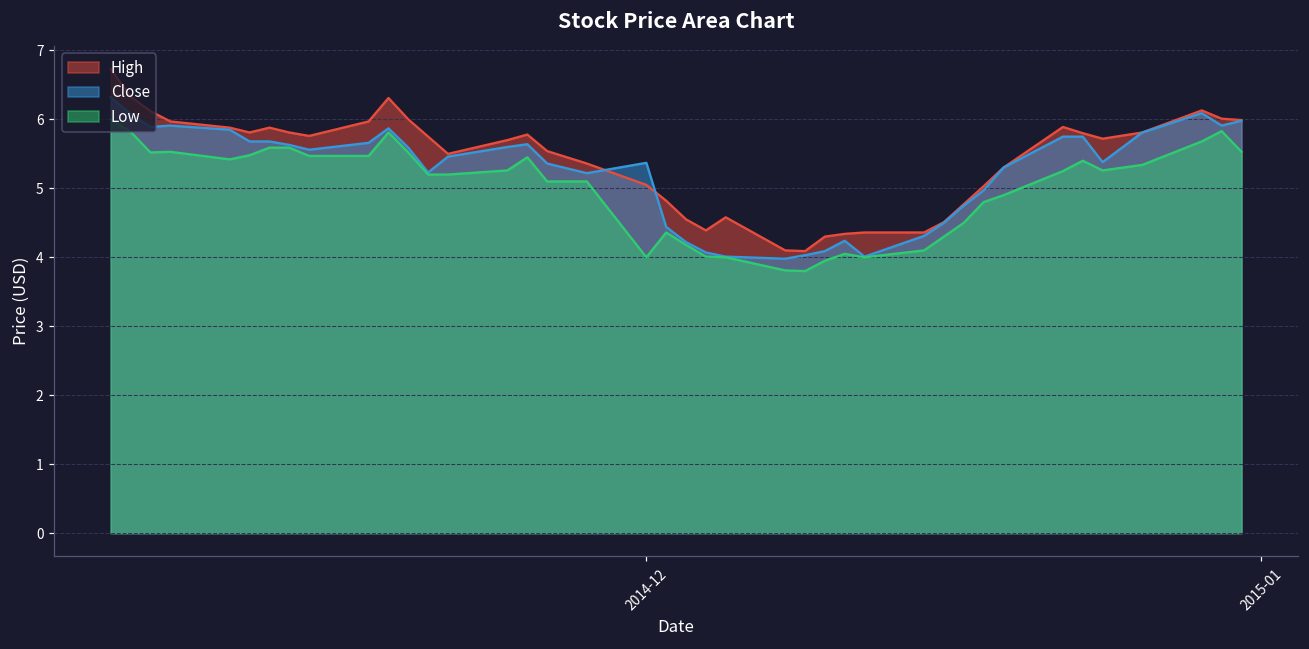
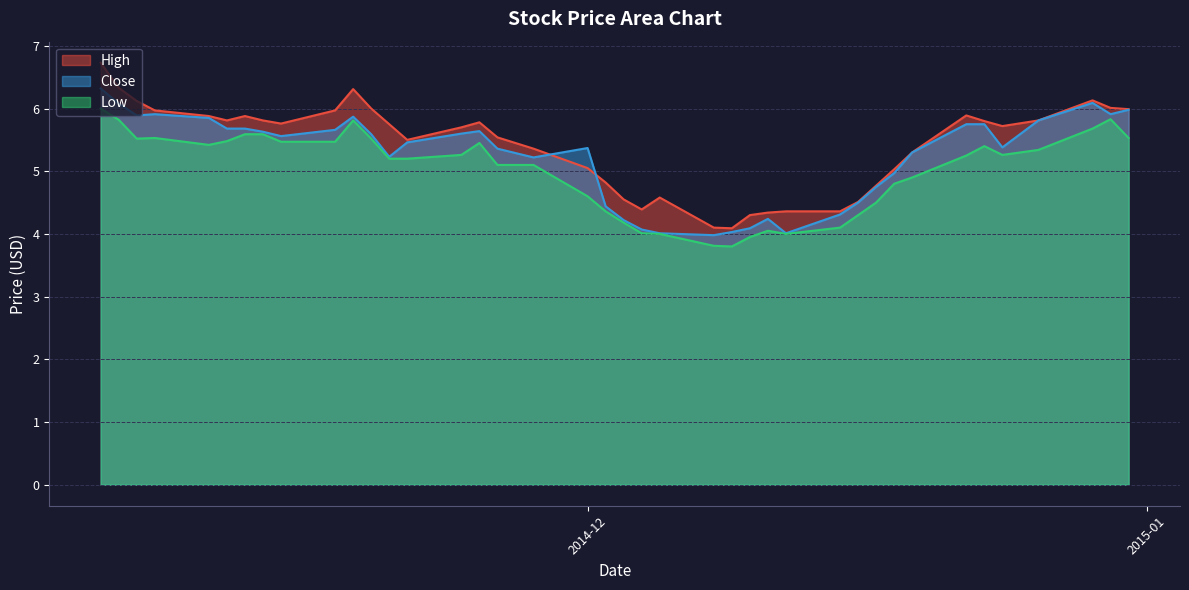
Low, 2014-12: 4.0 -> 4.6
